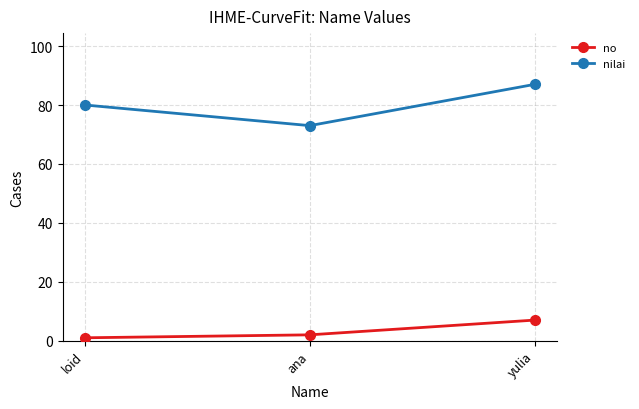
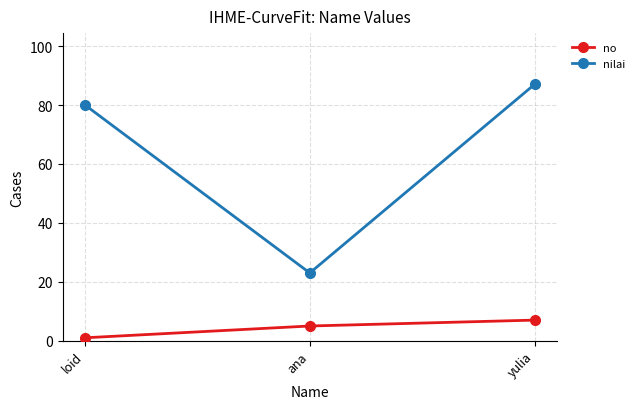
no, ana: 2 -> 5
nilai, ana: 73 -> 23
